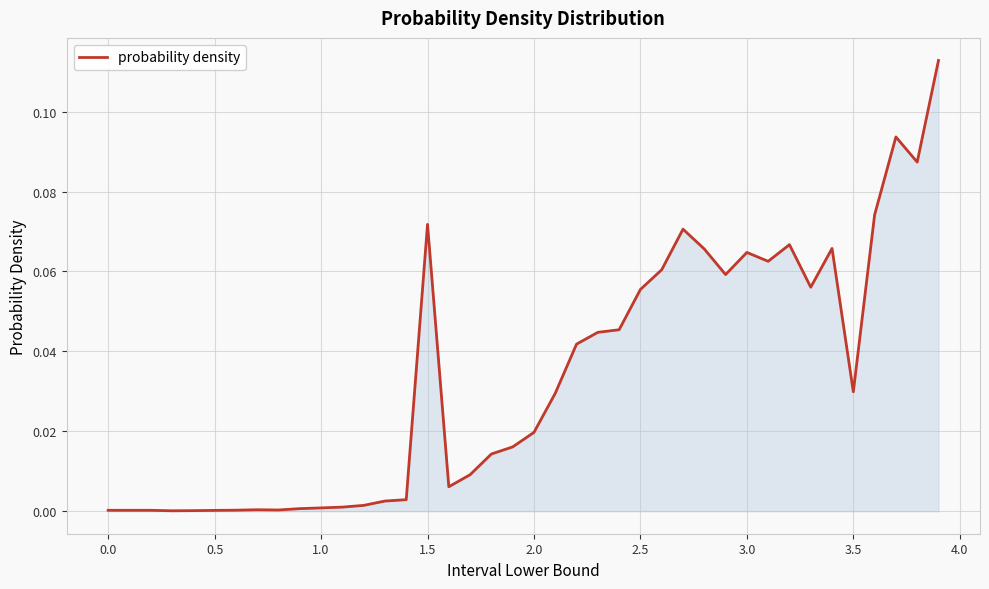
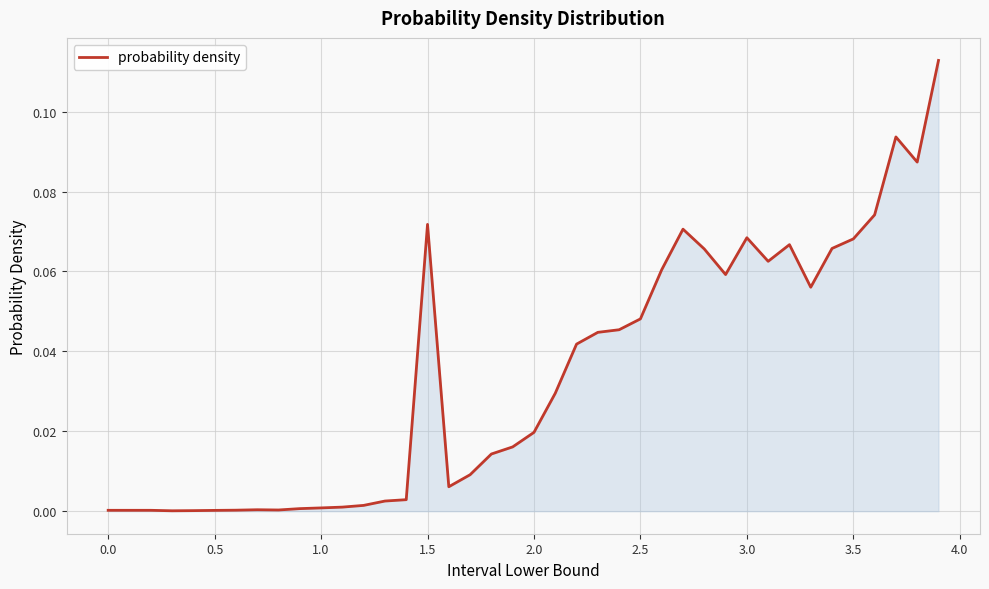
2.5: 0.055 -> 0.048
3.0: 0.065 -> 0.068
3.5: 0.030 -> 0.068
